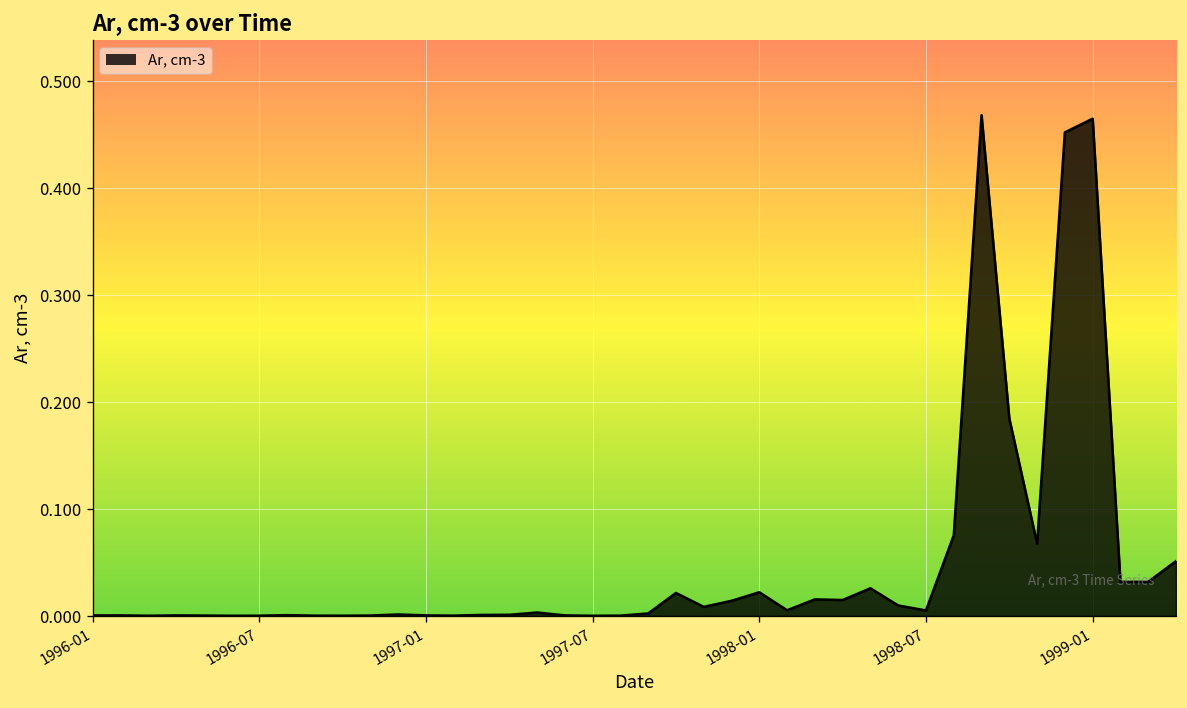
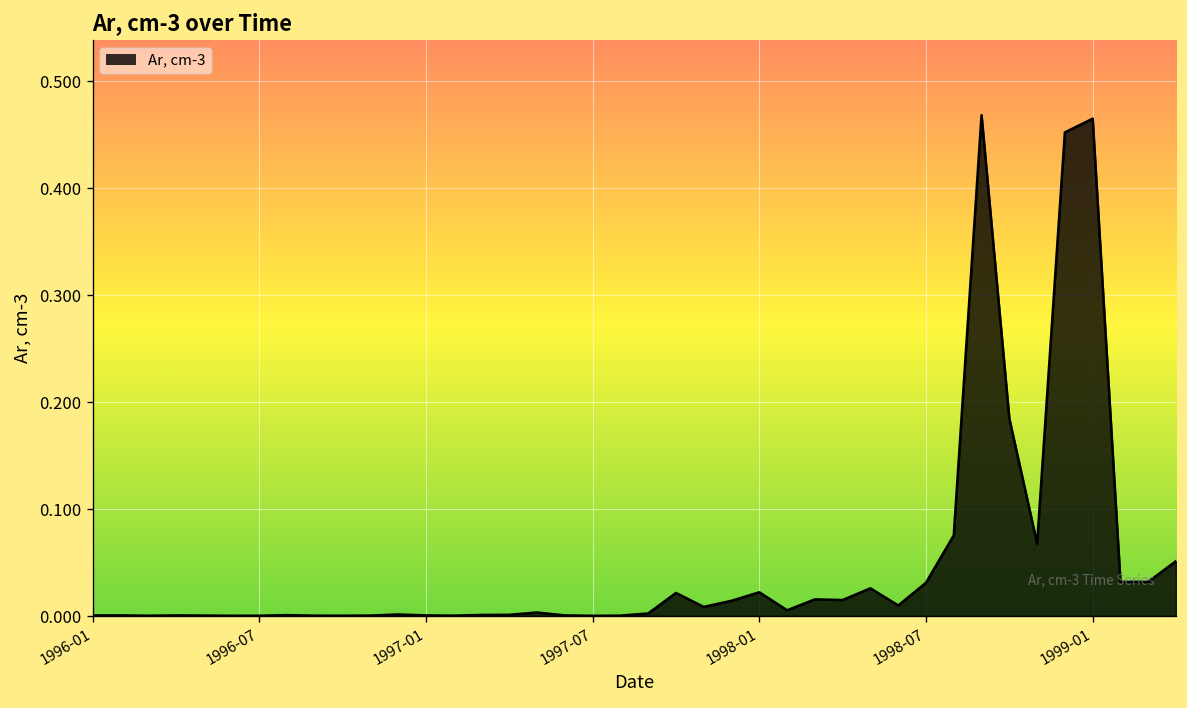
1998-07: 0.01 -> 0.03
